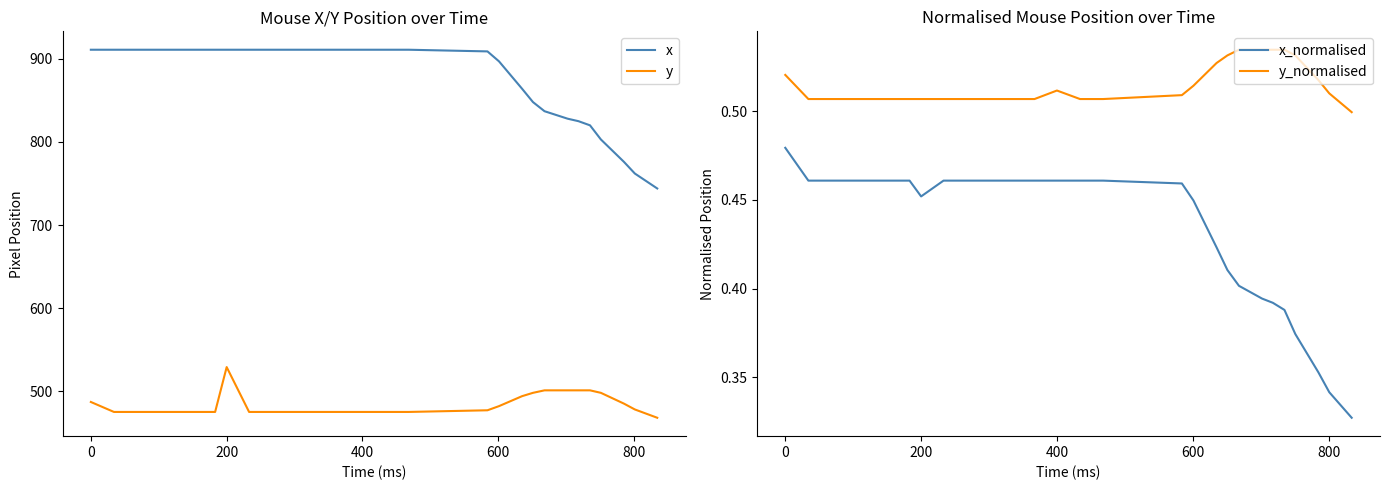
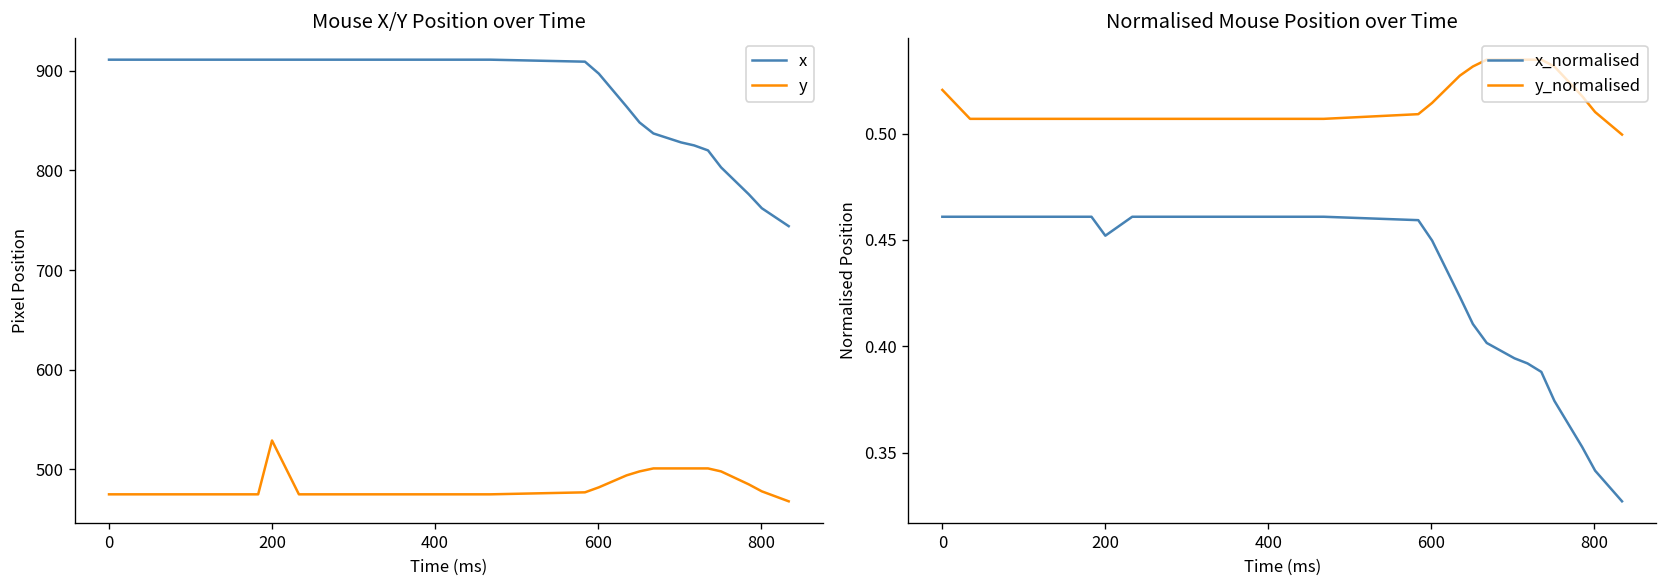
Mouse X/Y Position over Time, y, 0: 490 -> 480
Normalised Mouse Position over Time, x_normalised, 0: 0.479 -> 0.461
Normalised Mouse Position over Time, y_normalised, 400: 0.512 -> 0.507
